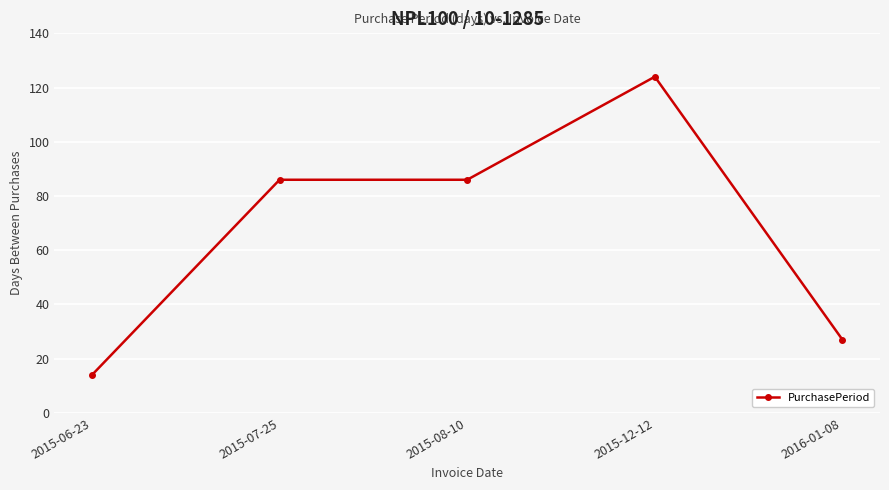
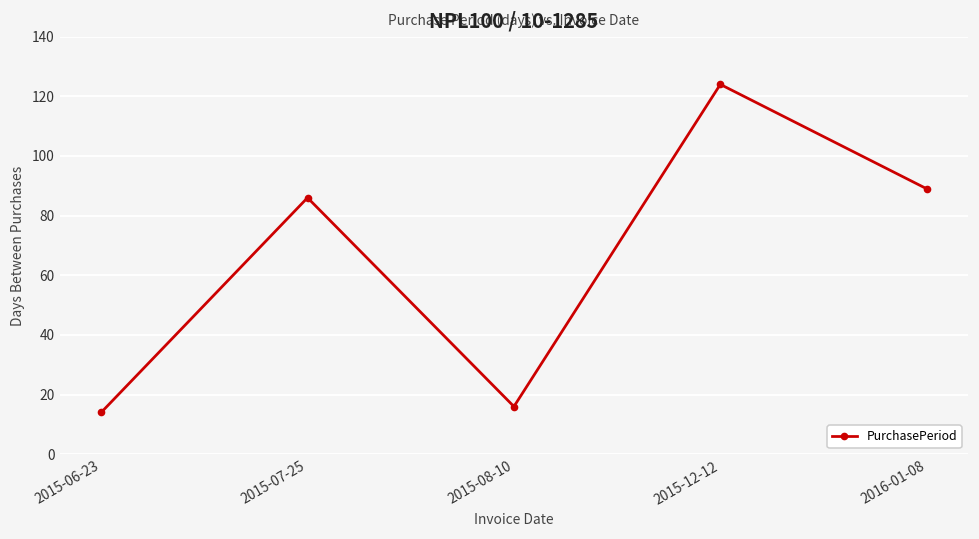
2015-08-10: 86 -> 16
2016-01-08: 27 -> 89
